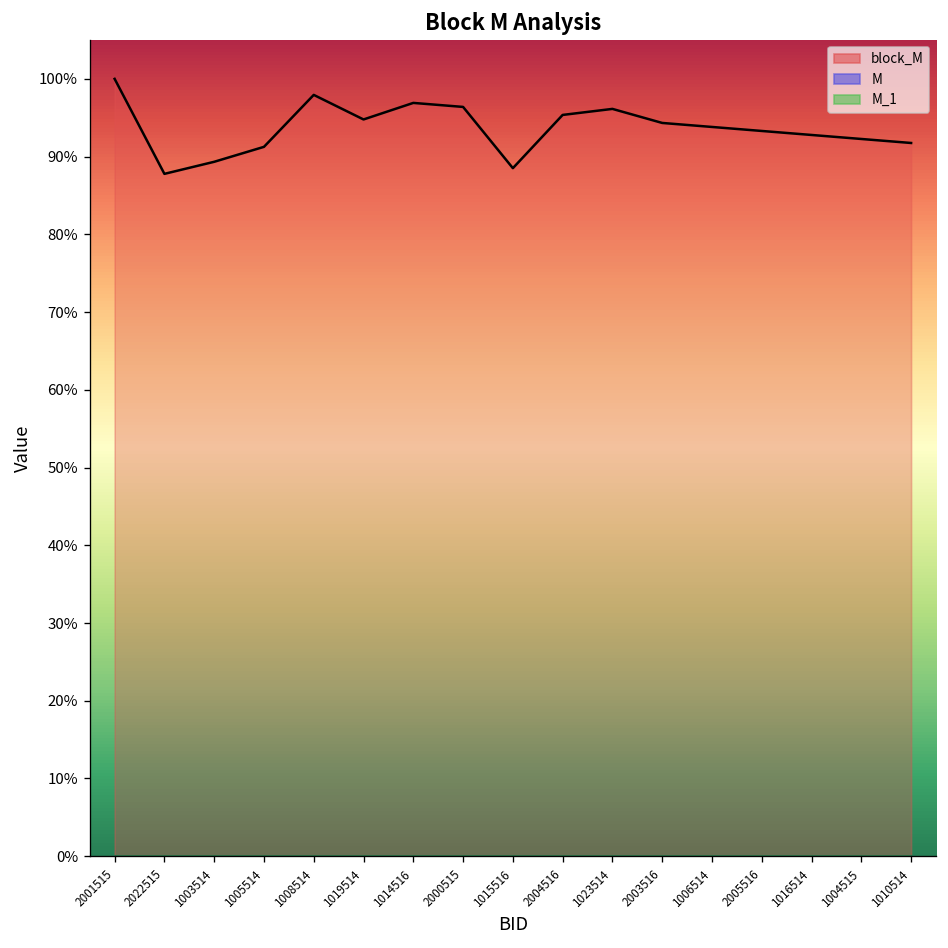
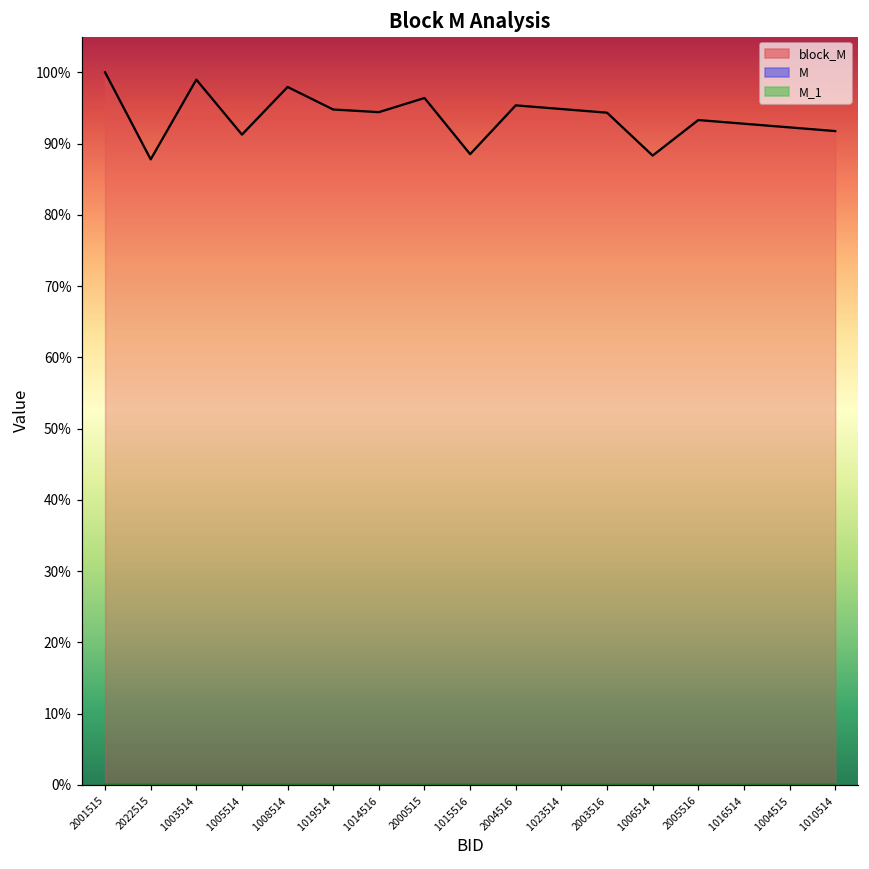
block_M, 1003514: 89% -> 99%
block_M, 1014516: 97% -> 94%
block_M, 1023514: 96% -> 95%
block_M, 1006514: 94% -> 88%
